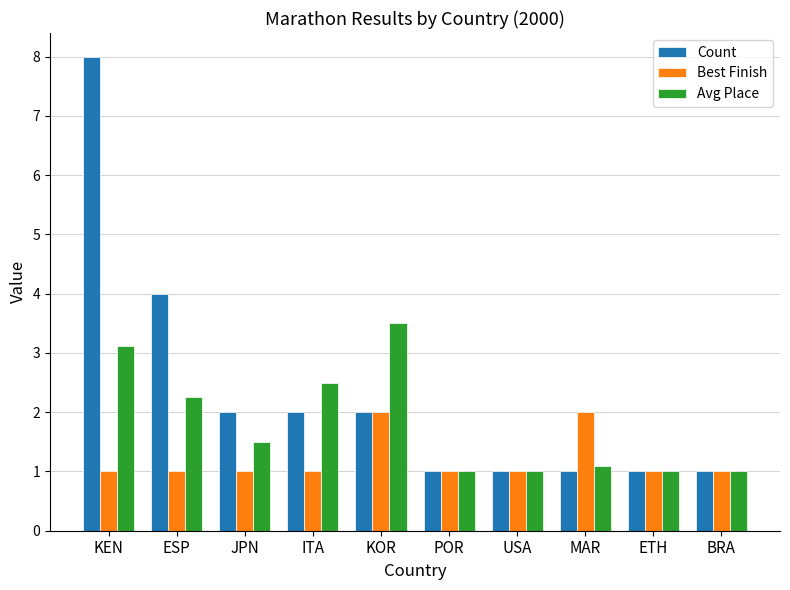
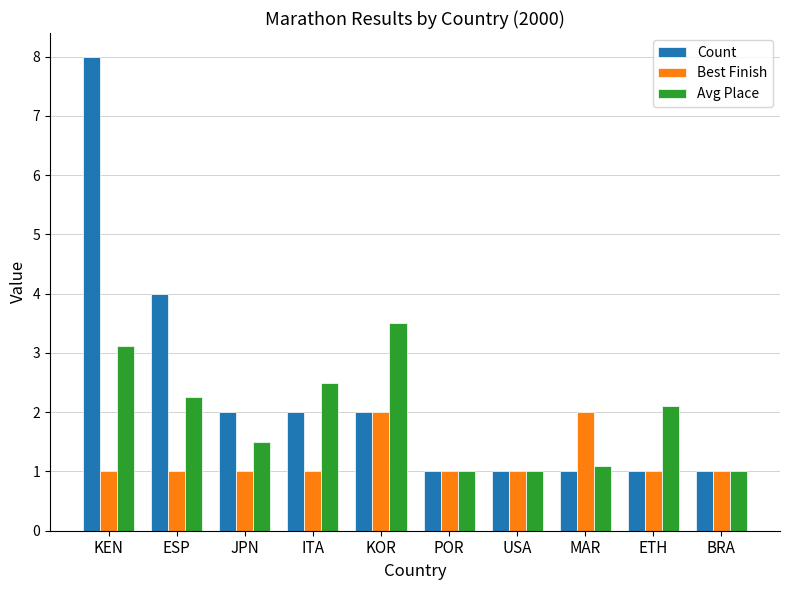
Avg Place, ETH: 1.0 -> 2.1
